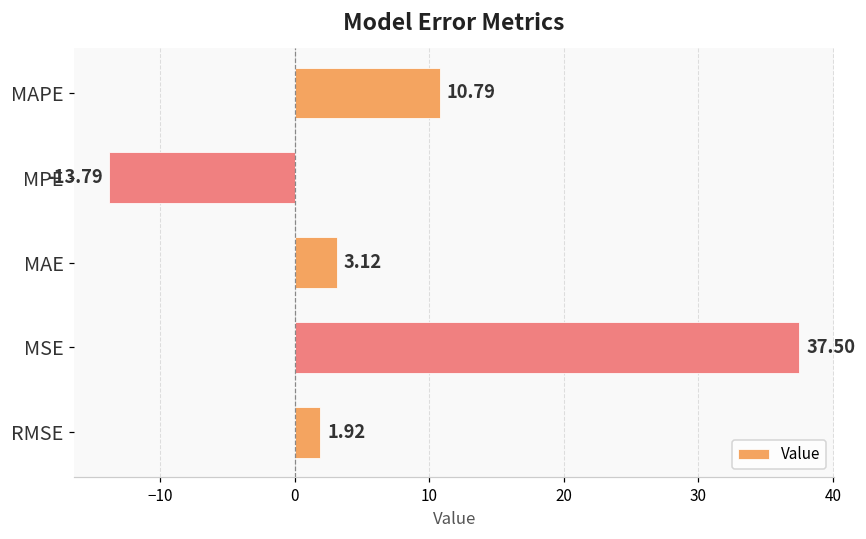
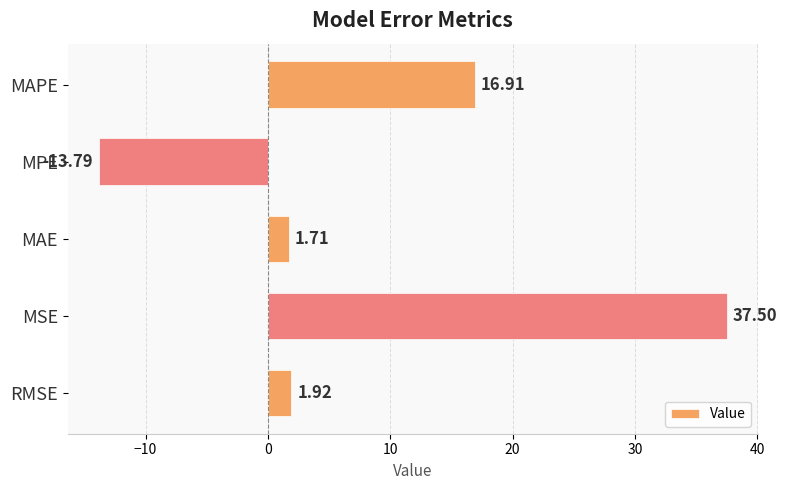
MAPE: 10.79 -> 16.91
MAE: 3.12 -> 1.71
